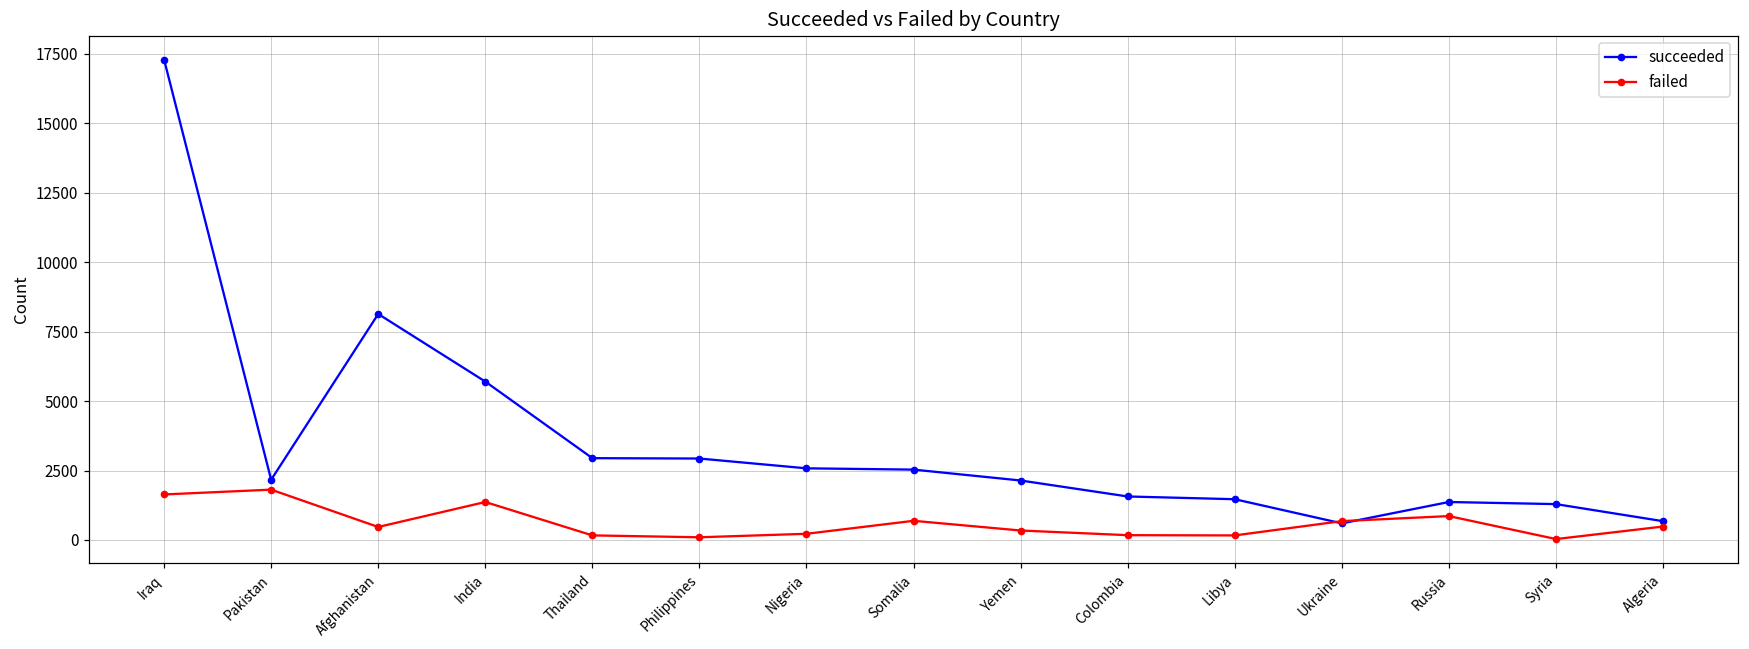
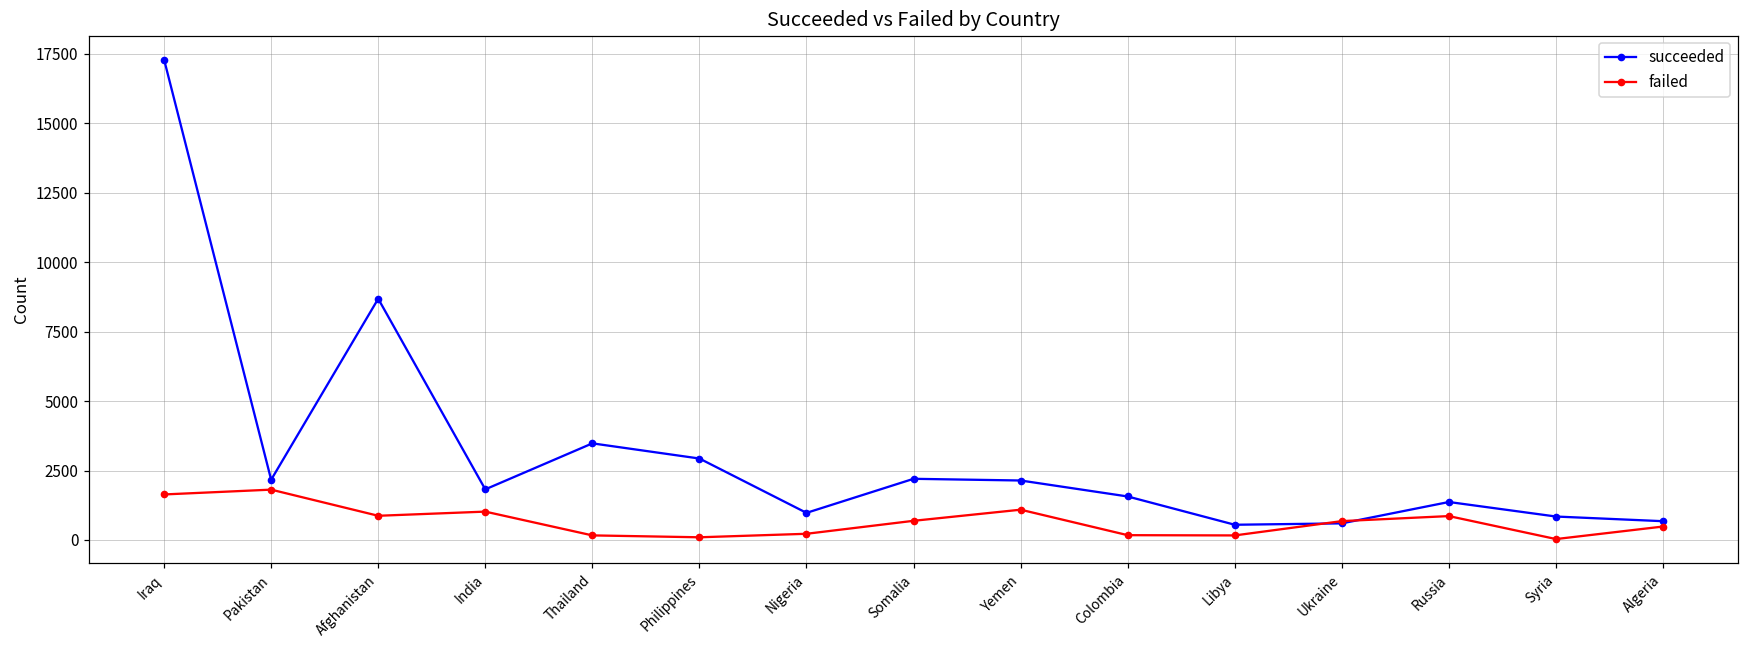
succeeded, Afghanistan: 8100 -> 8700
failed, Afghanistan: 500 -> 900
succeeded, India: 5700 -> 1800
failed, India: 1400 -> 1000
succeeded, Thailand: 2900 -> 3500
succeeded, Nigeria: 2600 -> 1000
succeeded, Somalia: 2500 -> 2200
failed, Yemen: 300 -> 1100
succeeded, Libya: 1500 -> 500
succeeded, Syria: 1300 -> 800
